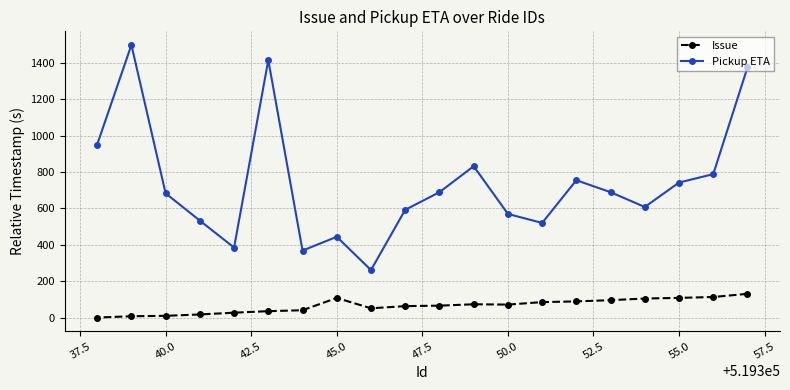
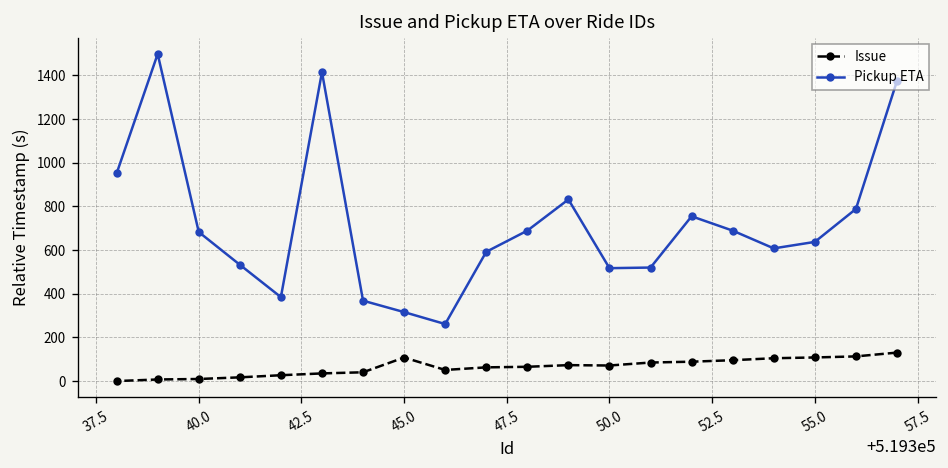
Pickup ETA, 45.0: 440 -> 320
Pickup ETA, 50.0: 570 -> 520
Pickup ETA, 55.0: 740 -> 640
